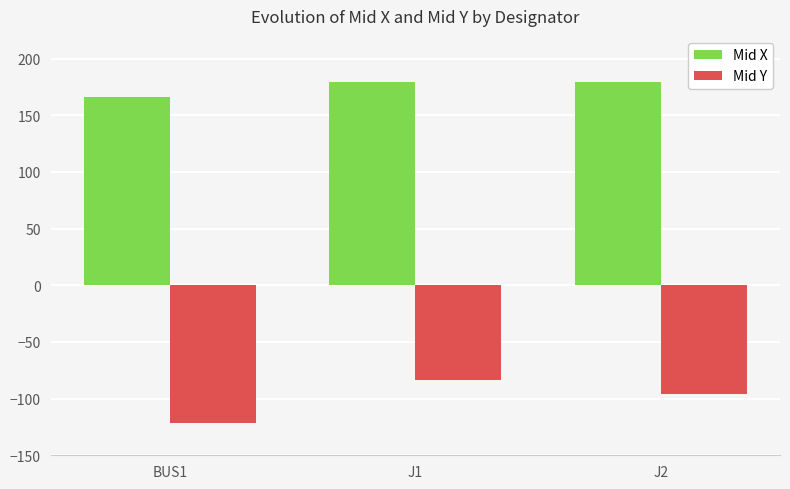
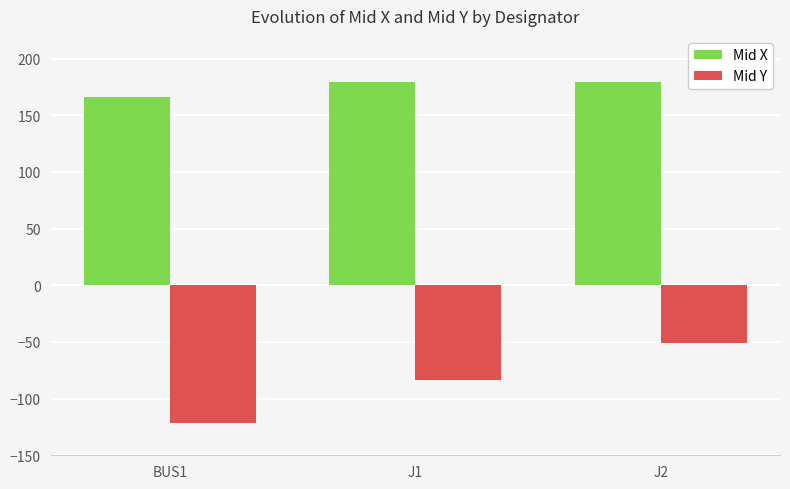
Mid Y, J2: -96 -> -51
